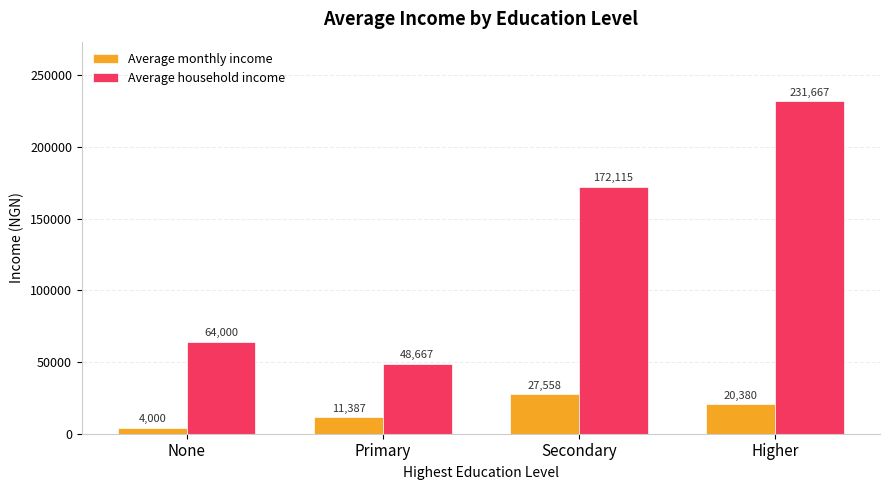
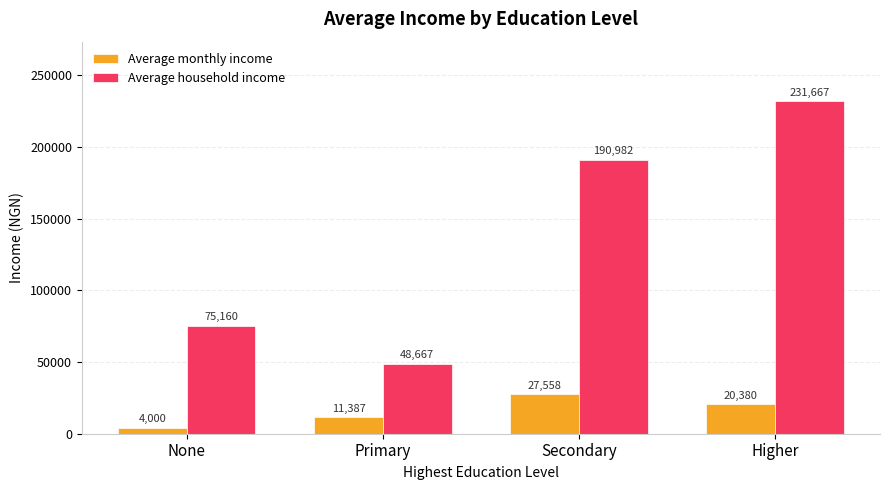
Average household income, None: 64,000 -> 75,160
Average household income, Secondary: 172,115 -> 190,982
